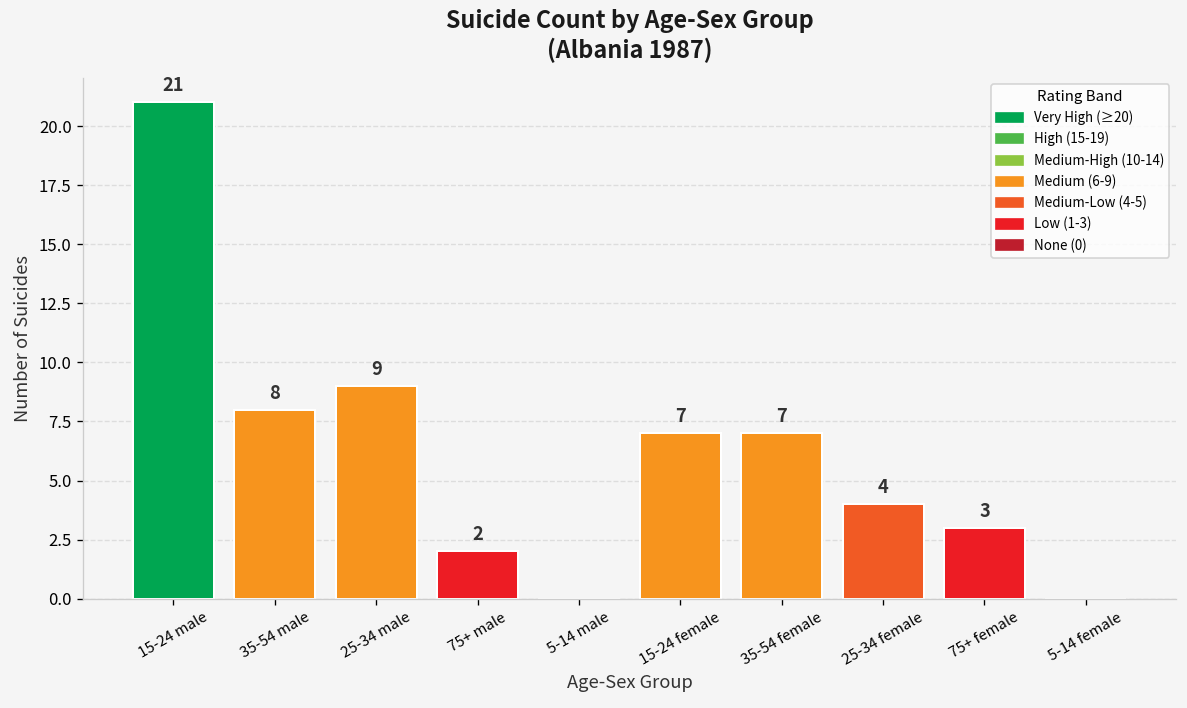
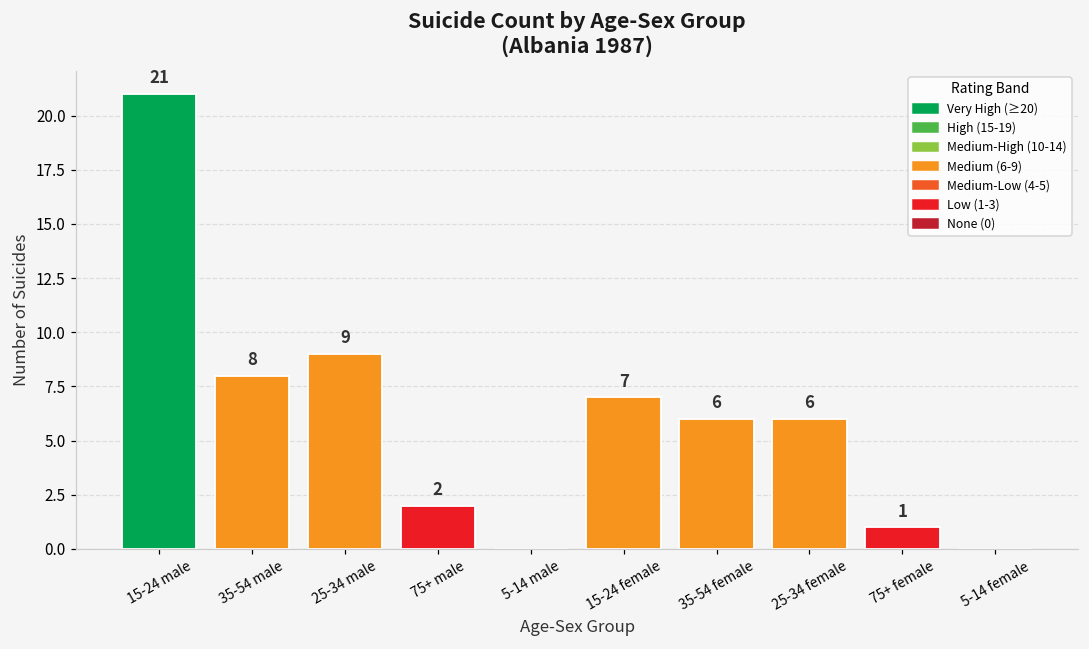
35-54 female: 7 -> 6
25-34 female: 4 -> 6
75+ female: 3 -> 1
